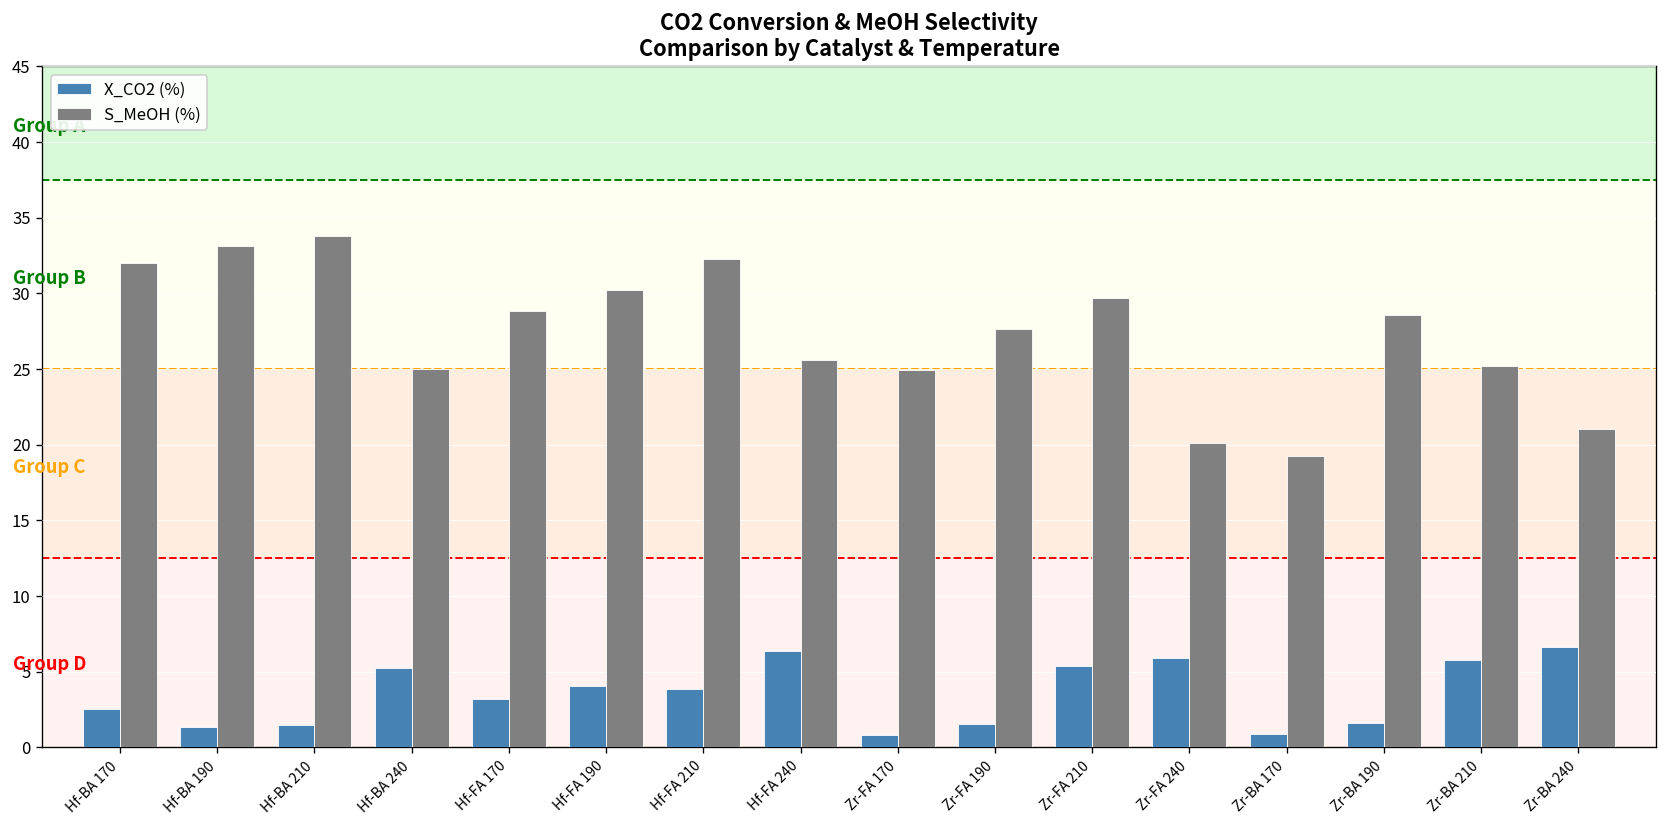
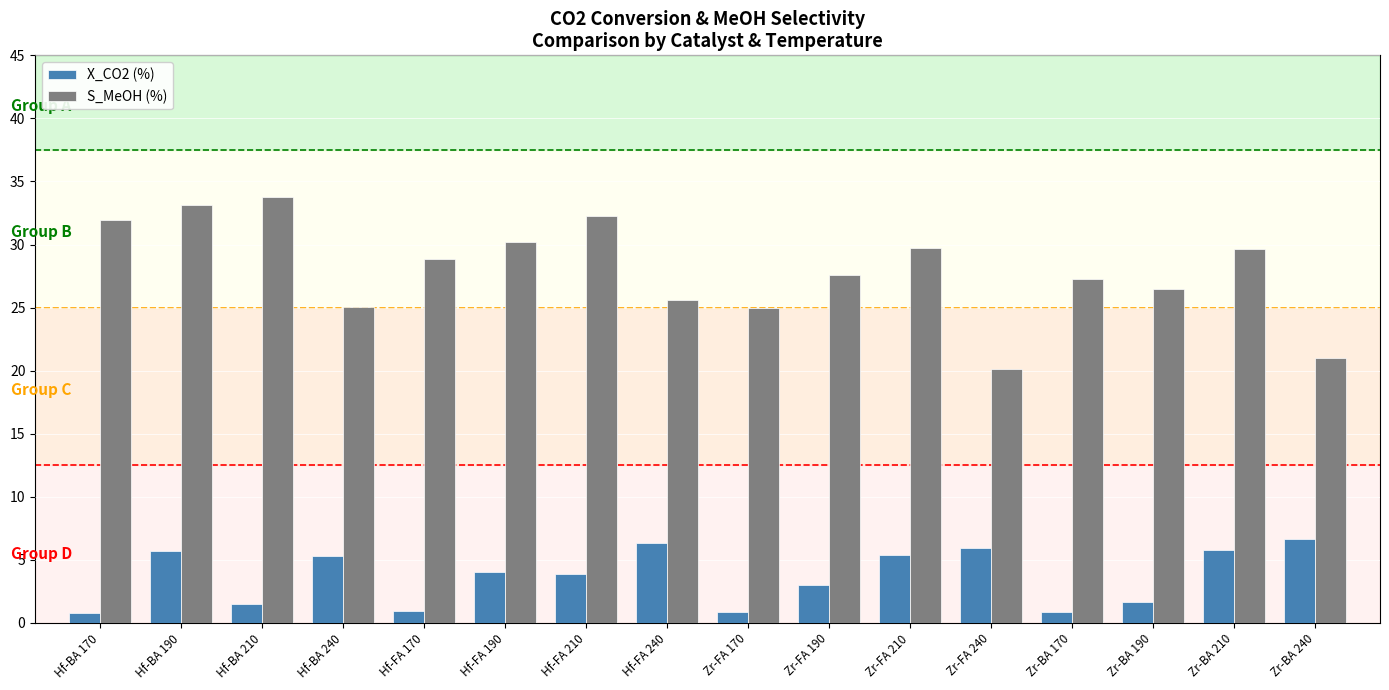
X_CO2 (%), Hf-BA 170: 2.5 -> 0.8
X_CO2 (%), Hf-BA 190: 1.4 -> 5.7
X_CO2 (%), Hf-FA 170: 3.2 -> 0.9
X_CO2 (%), Zr-FA 190: 1.6 -> 3.0
S_MeOH (%), Zr-BA 170: 19.2 -> 27.3
S_MeOH (%), Zr-BA 190: 28.6 -> 26.5
S_MeOH (%), Zr-BA 210: 25.2 -> 29.7
